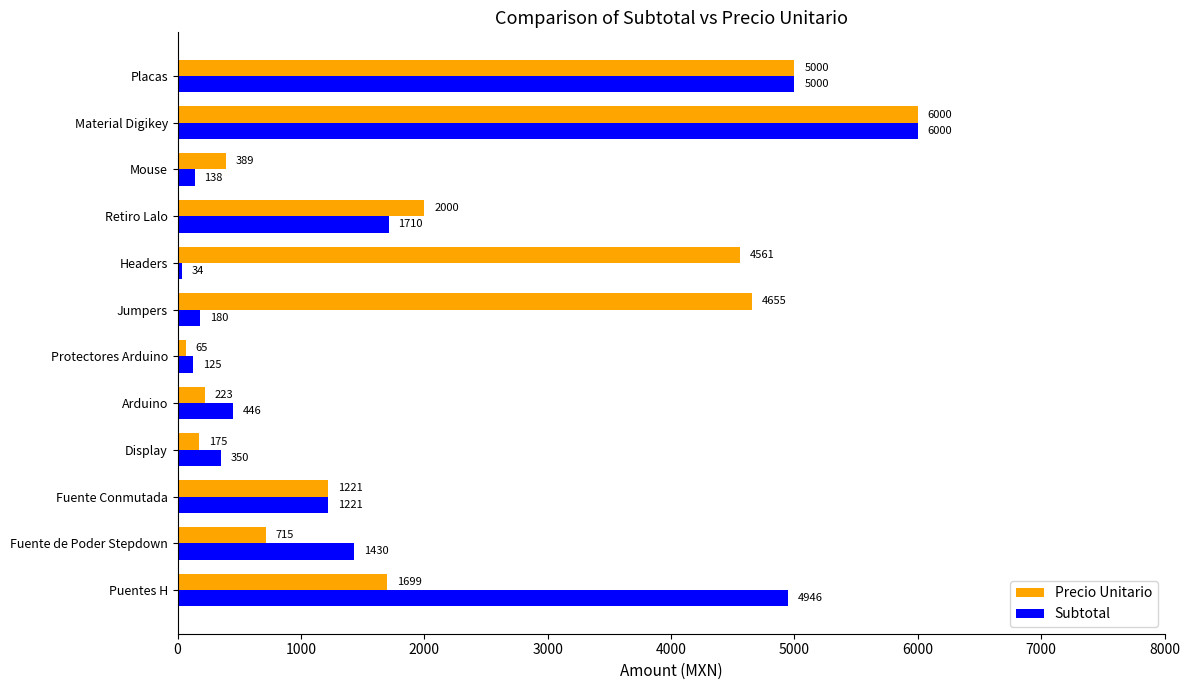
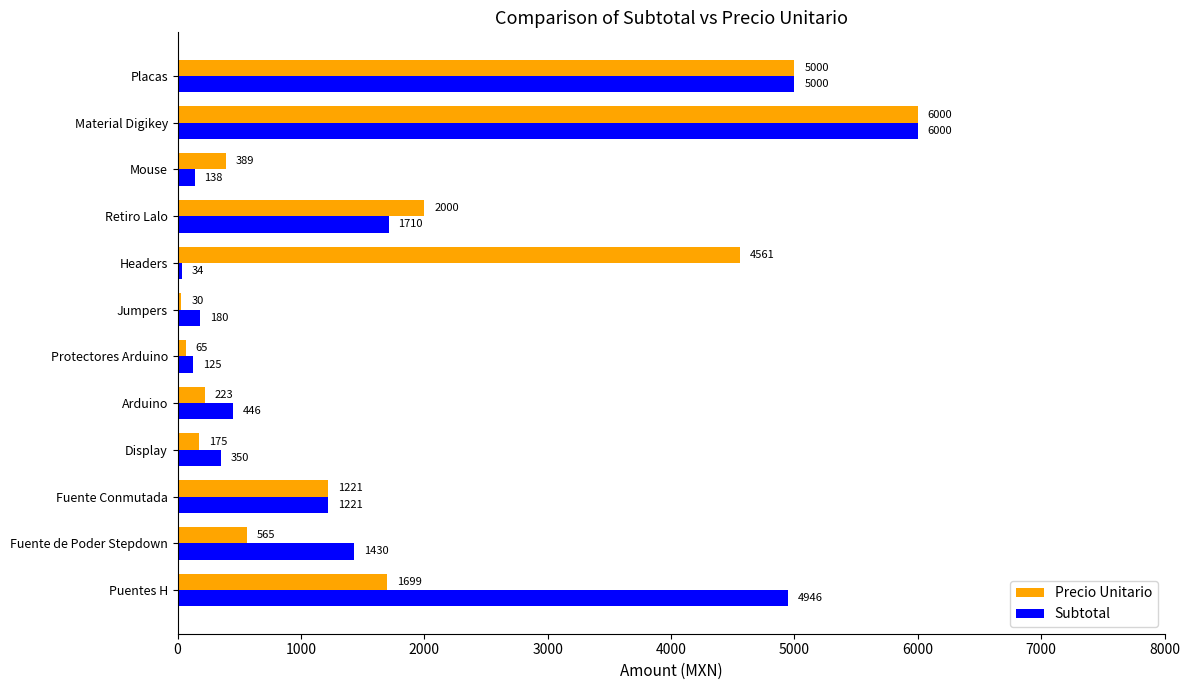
Precio Unitario, Jumpers: 4655 -> 30
Precio Unitario, Fuente de Poder Stepdown: 715 -> 565
